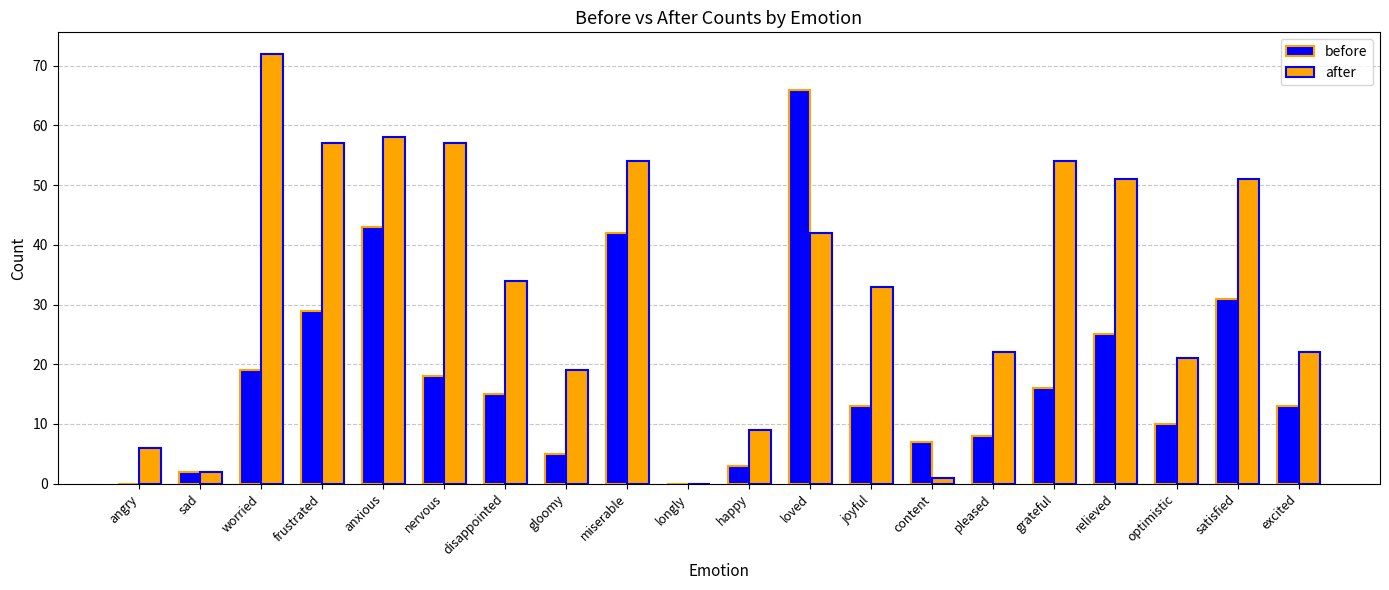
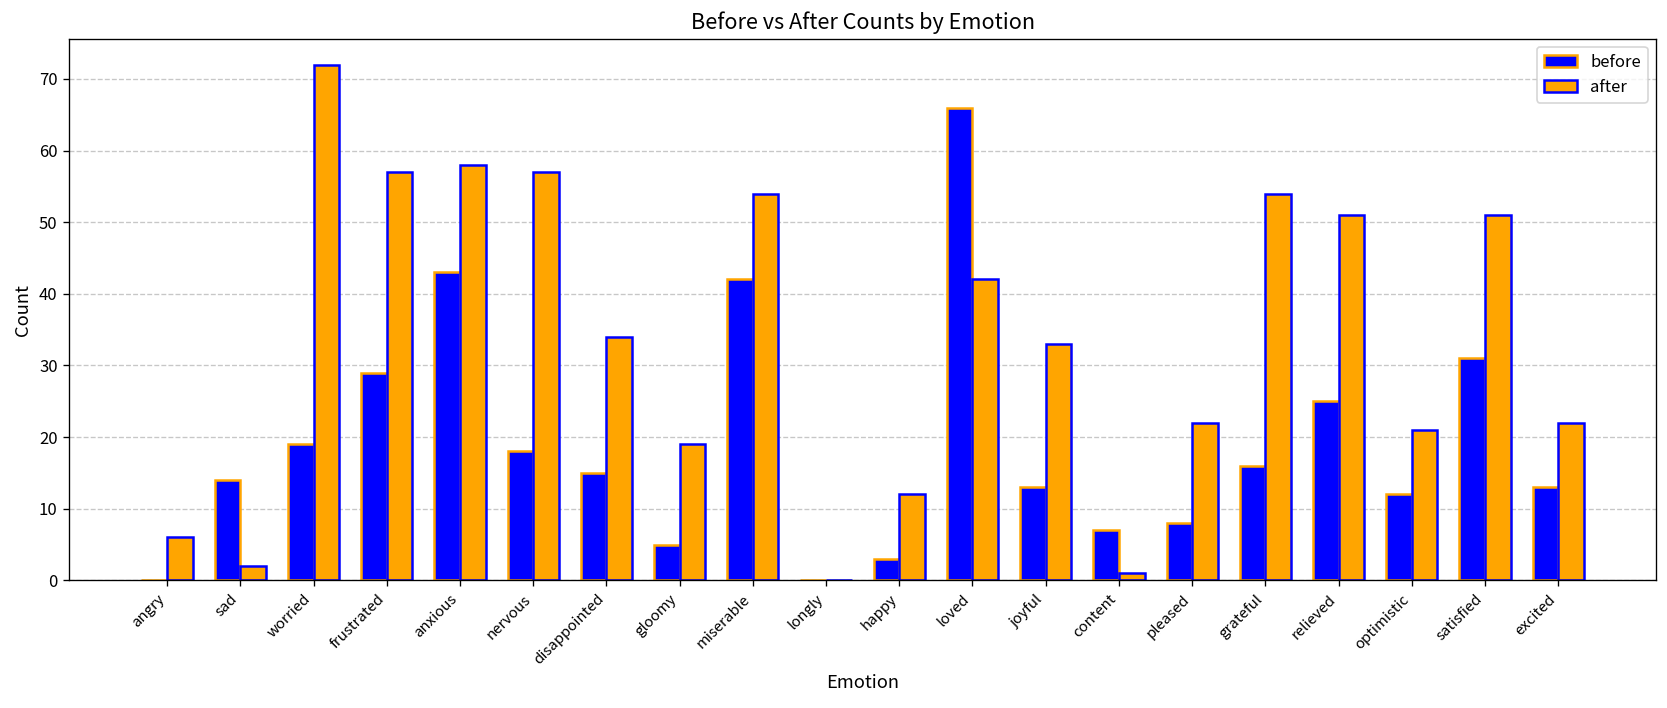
before, sad: 2 -> 14
after, happy: 9 -> 12
before, optimistic: 10 -> 12
